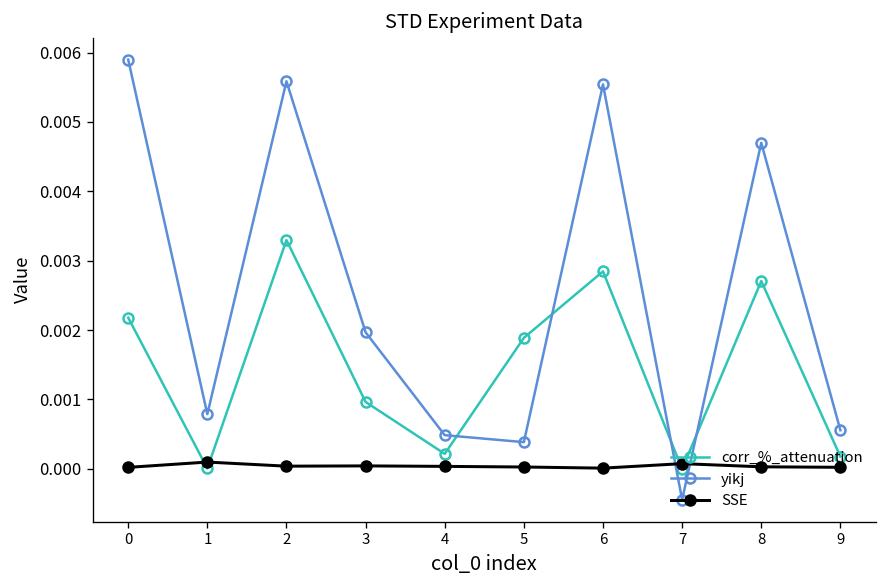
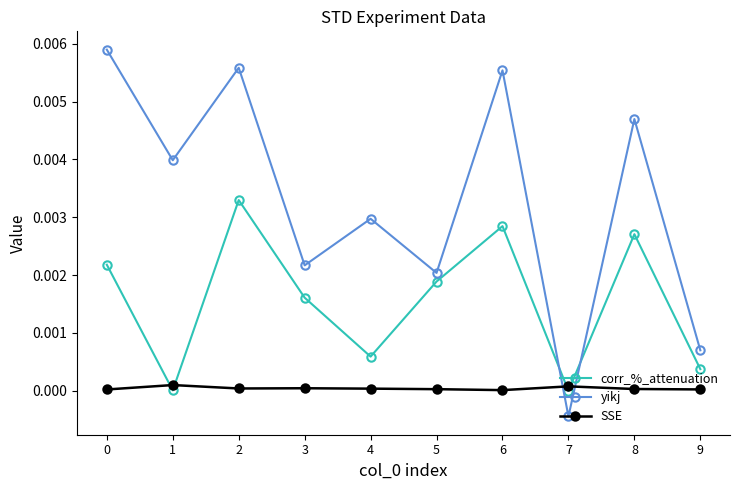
yikj, 1: 0.0008 -> 0.0040
corr_%_attenuation, 3: 0.0010 -> 0.0016
yikj, 3: 0.0020 -> 0.0022
corr_%_attenuation, 4: 0.0002 -> 0.0006
yikj, 4: 0.0005 -> 0.0030
yikj, 5: 0.0004 -> 0.0020
corr_%_attenuation, 9: 0.0002 -> 0.0004
yikj, 9: 0.0006 -> 0.0007
